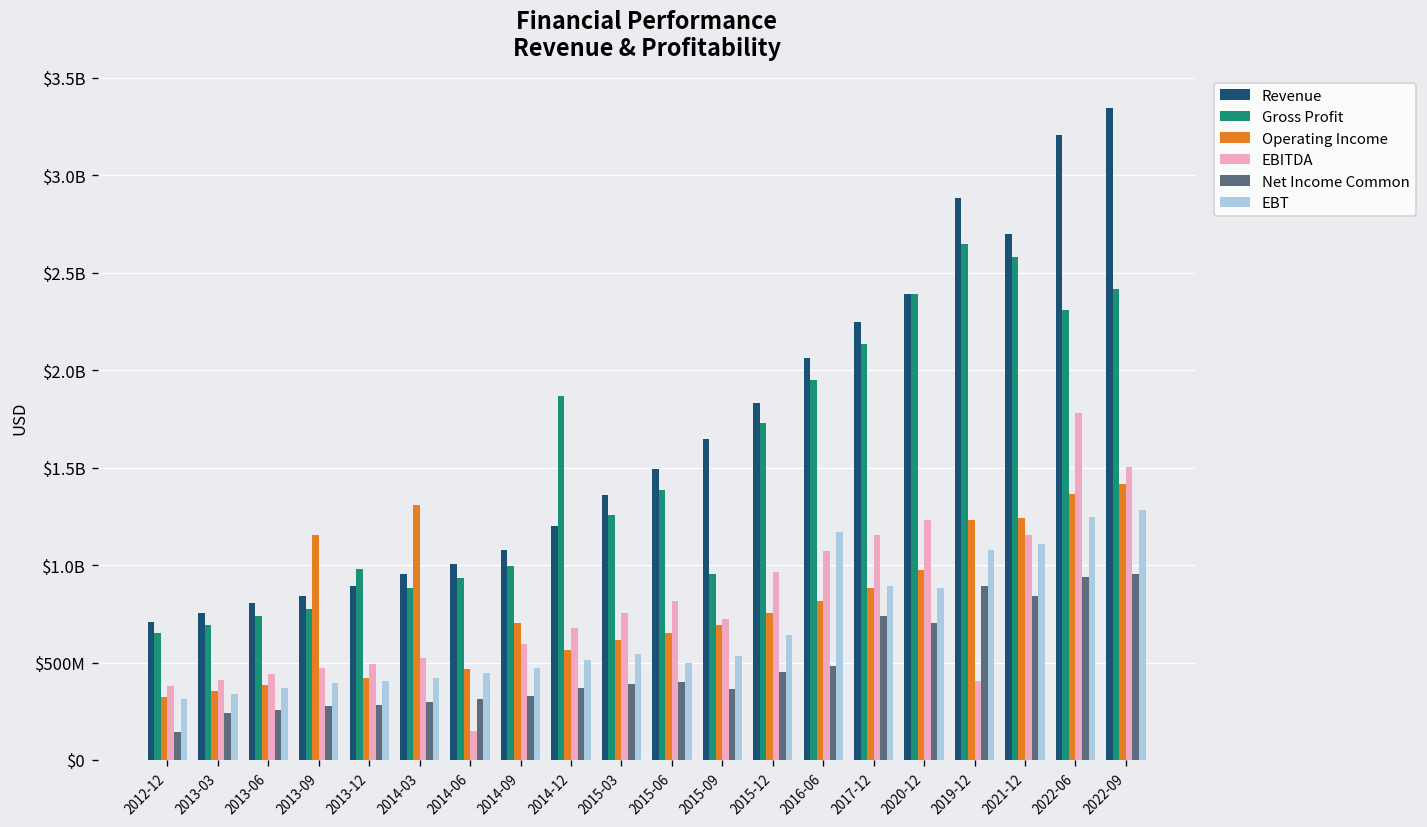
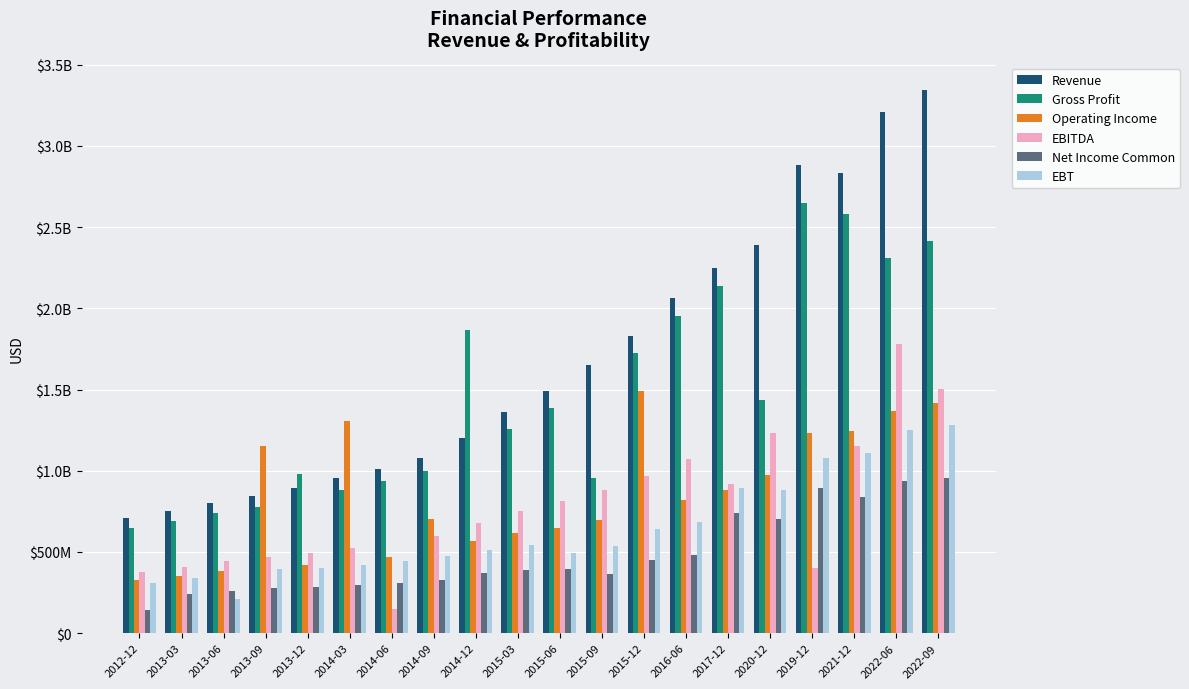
EBT, 2013-06: $370000000 -> $210000000
EBITDA, 2015-09: $720000000 -> $880000000
Operating Income, 2015-12: $750000000 -> $1490000000
EBT, 2016-06: $1170000000 -> $680000000
EBITDA, 2017-12: $1160000000 -> $920000000
Gross Profit, 2020-12: $2390000000 -> $1440000000
Revenue, 2021-12: $2700000000 -> $2830000000
